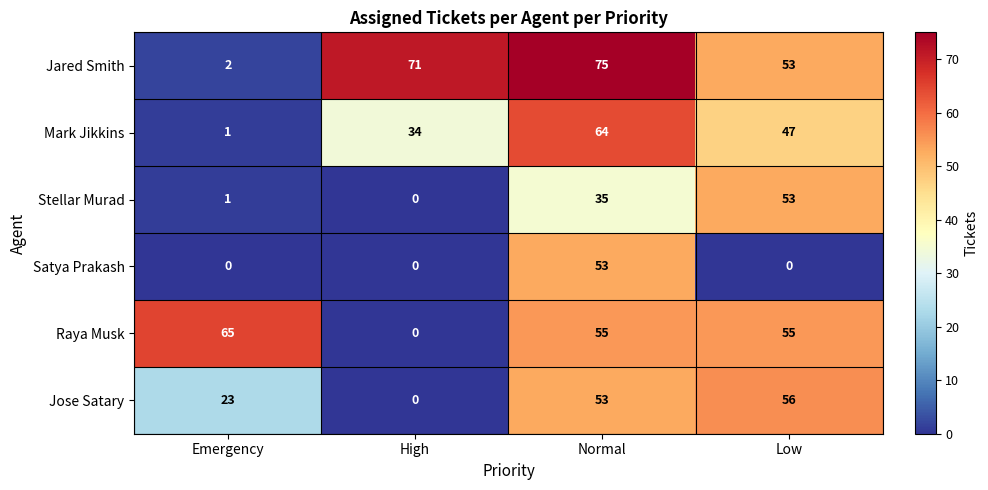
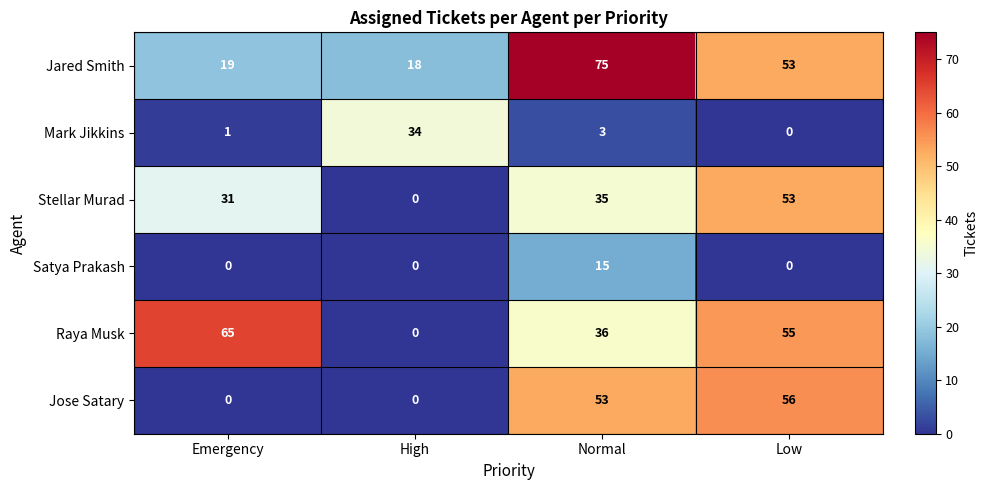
Jared Smith, Emergency: 2 -> 19
Jared Smith, High: 71 -> 18
Mark Jikkins, Normal: 64 -> 3
Mark Jikkins, Low: 47 -> 0
Stellar Murad, Emergency: 1 -> 31
Satya Prakash, Normal: 53 -> 15
Raya Musk, Normal: 55 -> 36
Jose Satary, Emergency: 23 -> 0
